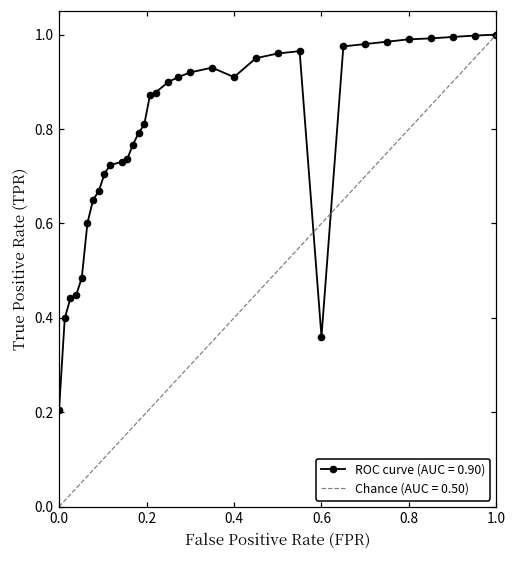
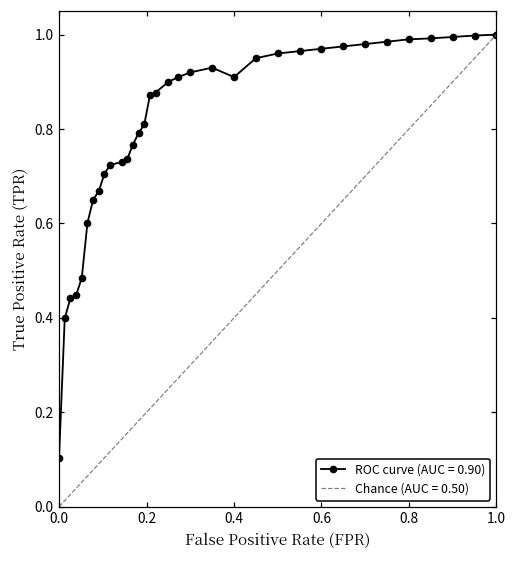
ROC curve (AUC = 0.90), 0.0: 0.20 -> 0.10
ROC curve (AUC = 0.90), 0.6: 0.36 -> 0.97
